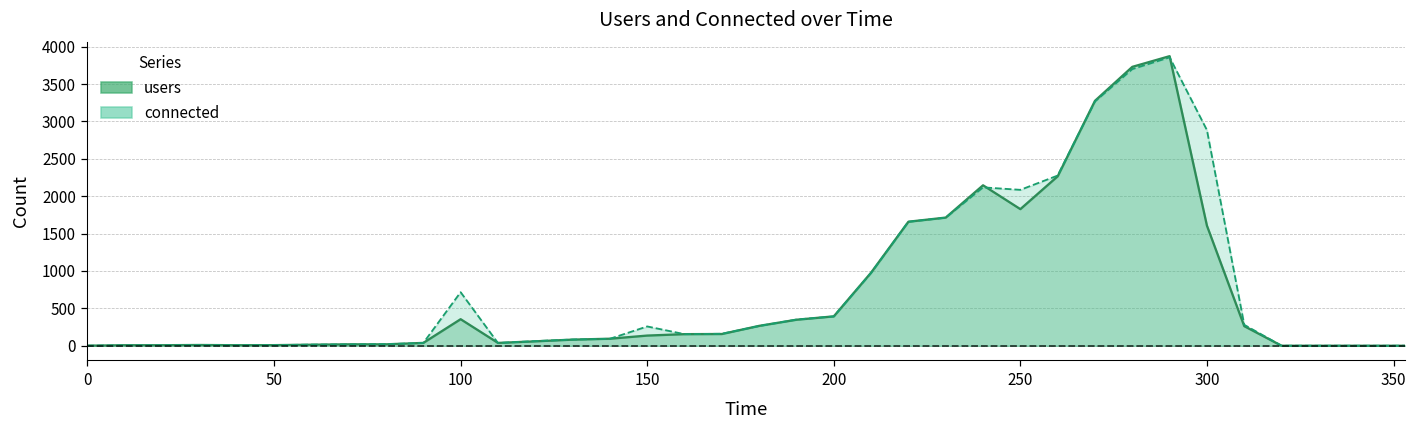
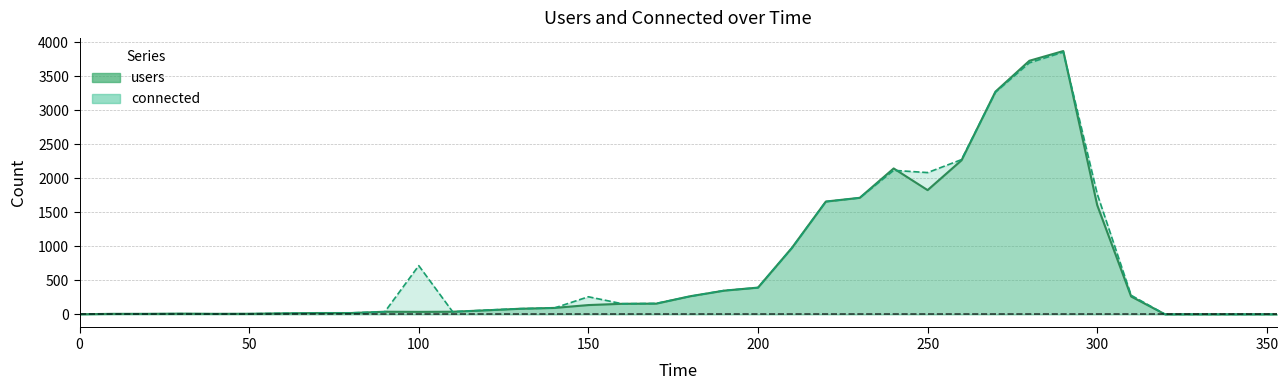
users, 100: 400 -> 0
connected, 300: 2900 -> 1800
